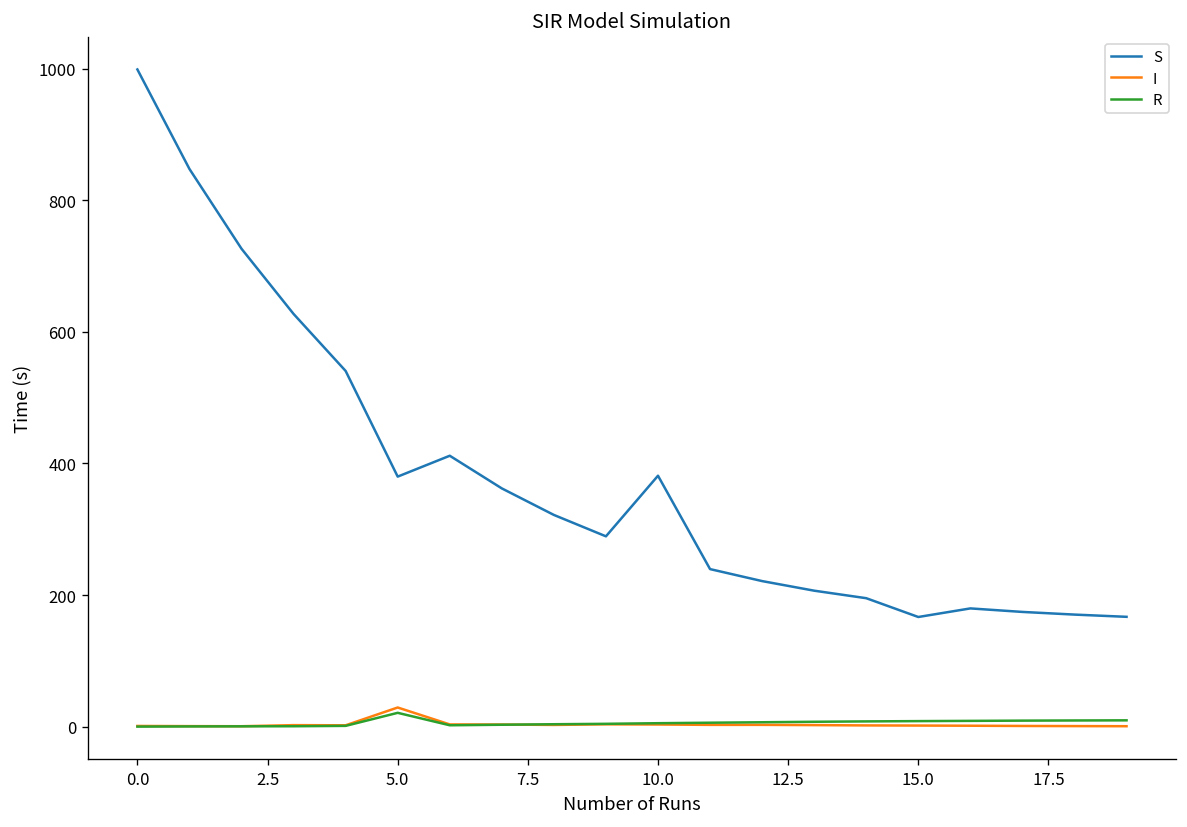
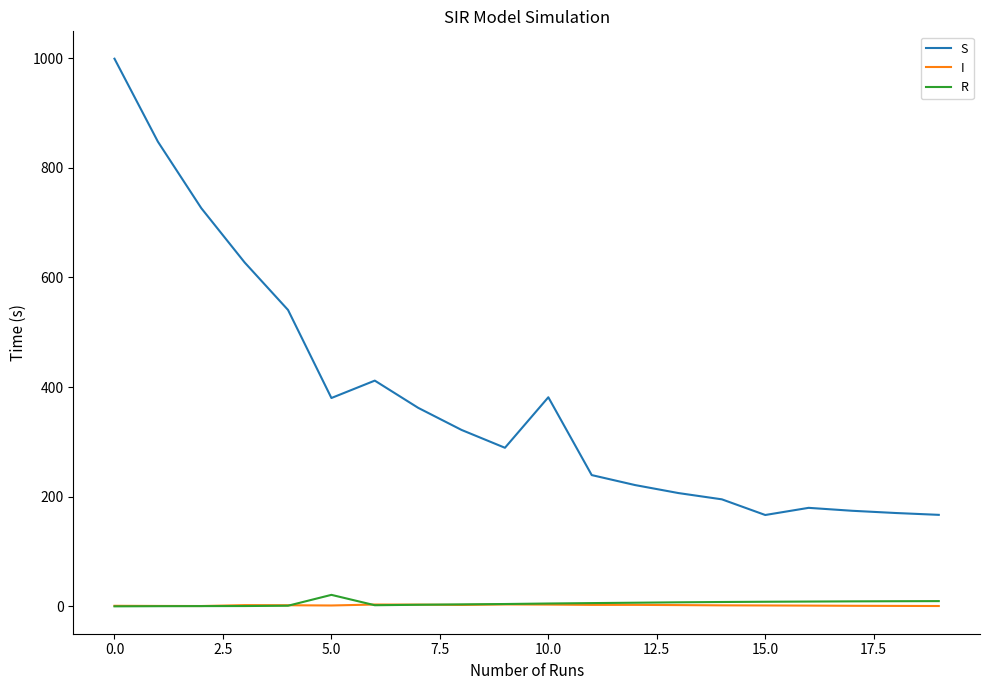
I, 5.0: 30 -> 0
